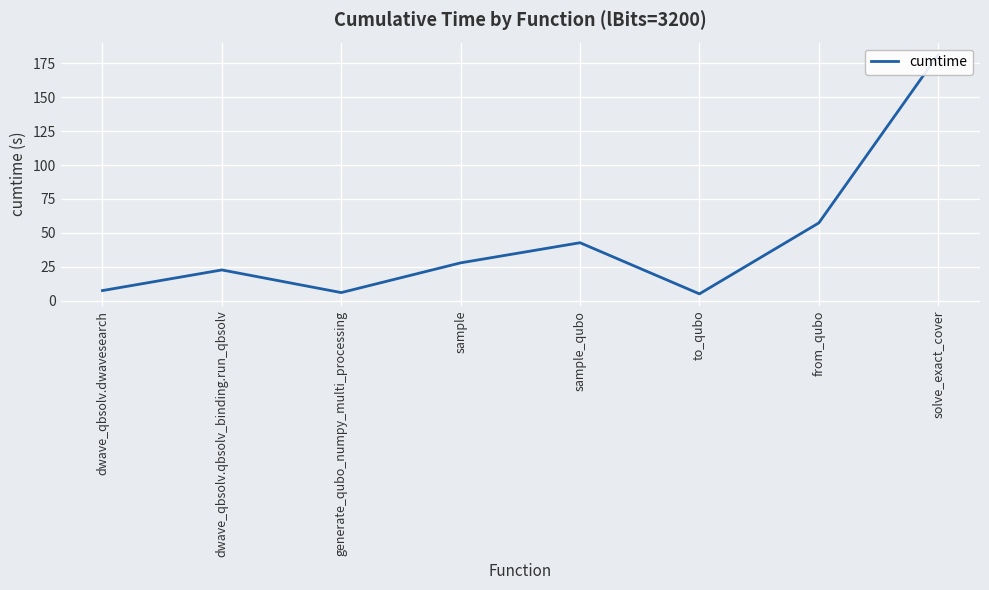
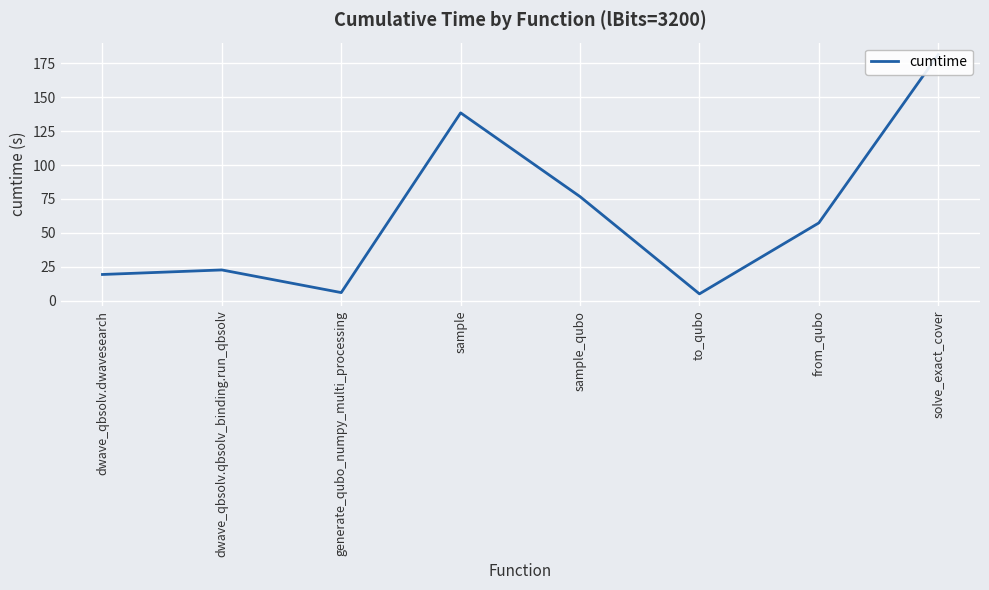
dwave_qbsolv.dwavesearch: 8 -> 19
sample: 28 -> 138
sample_qubo: 43 -> 77
